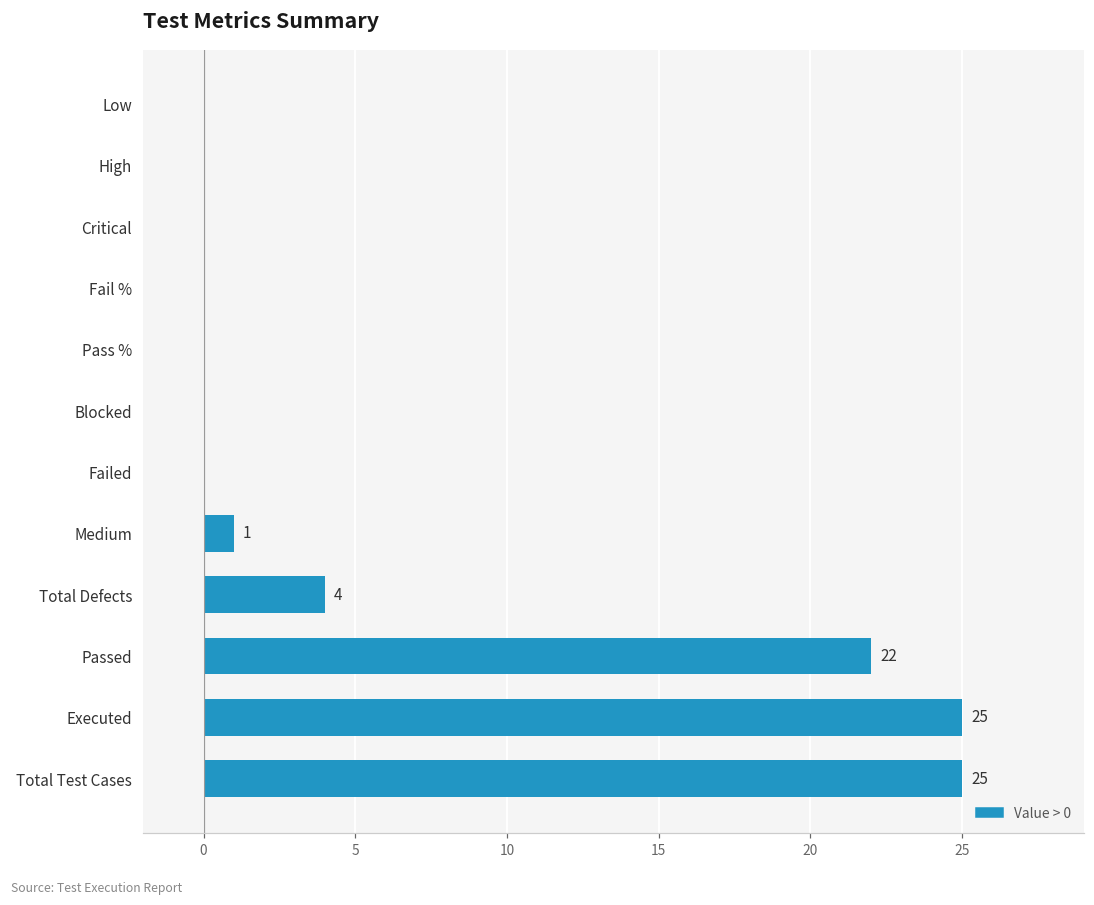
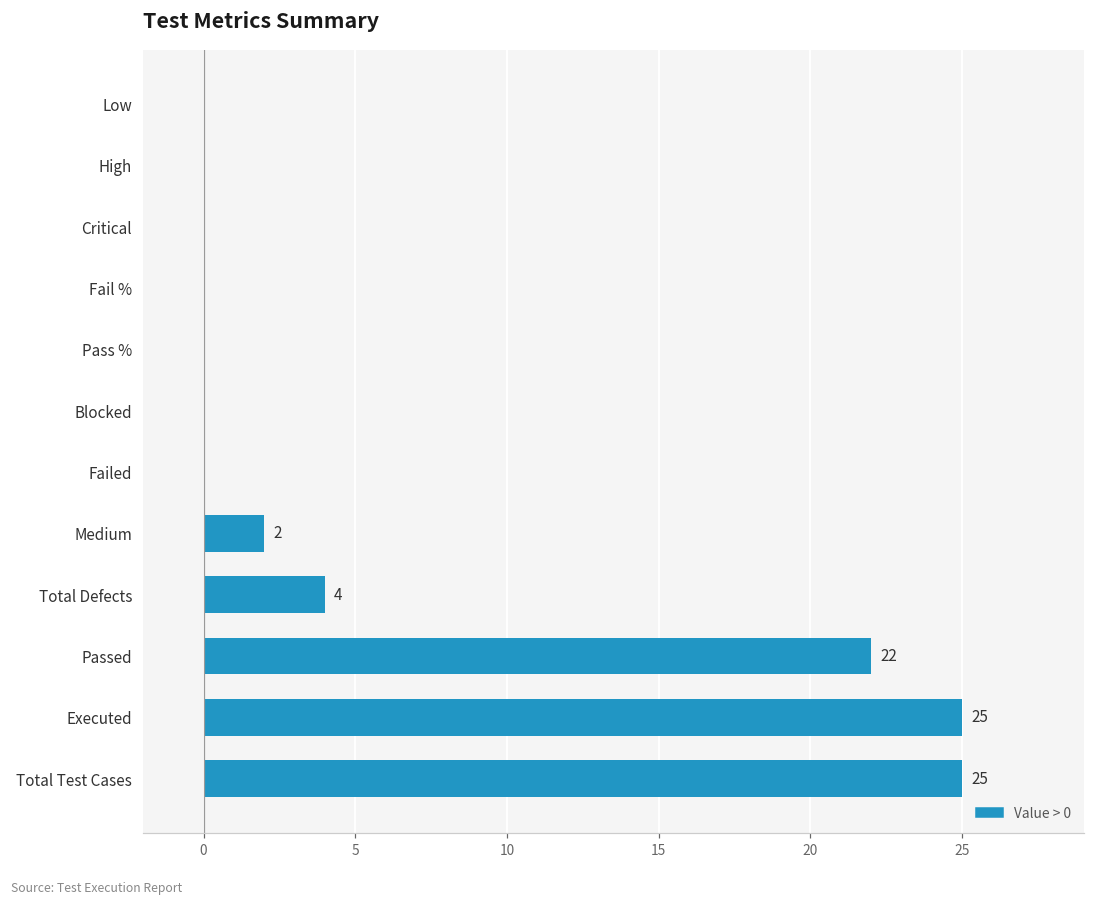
Medium: 1 -> 2
